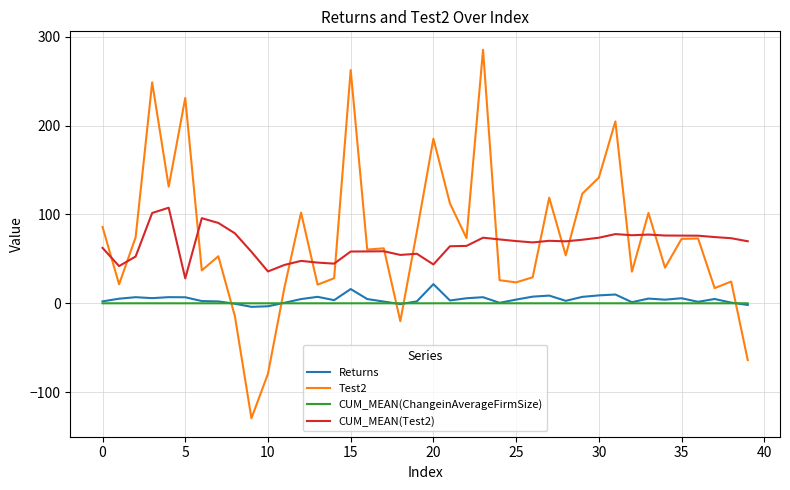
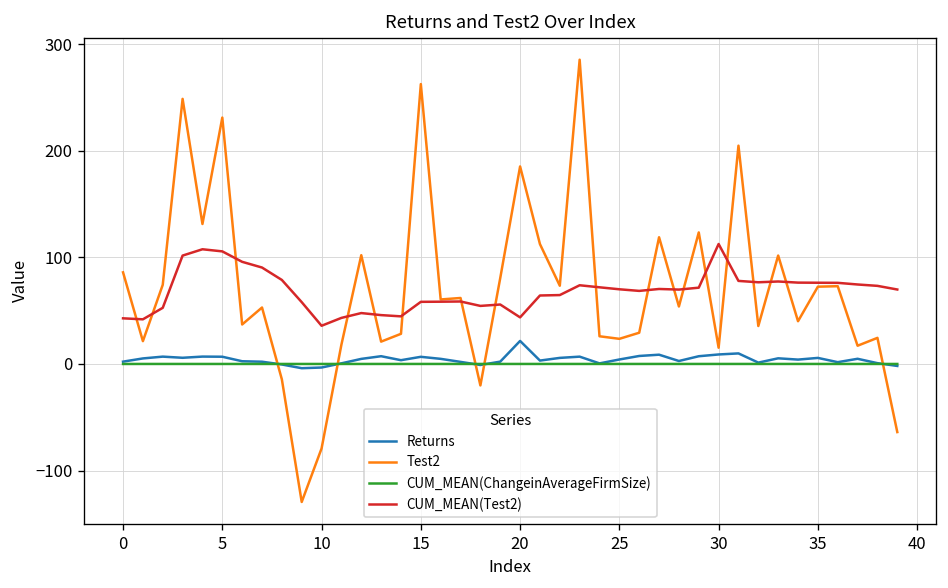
CUM_MEAN(Test2), 0: 60 -> 40
CUM_MEAN(Test2), 5: 30 -> 110
Returns, 15: 20 -> 10
Test2, 30: 140 -> 20
CUM_MEAN(Test2), 30: 70 -> 110
